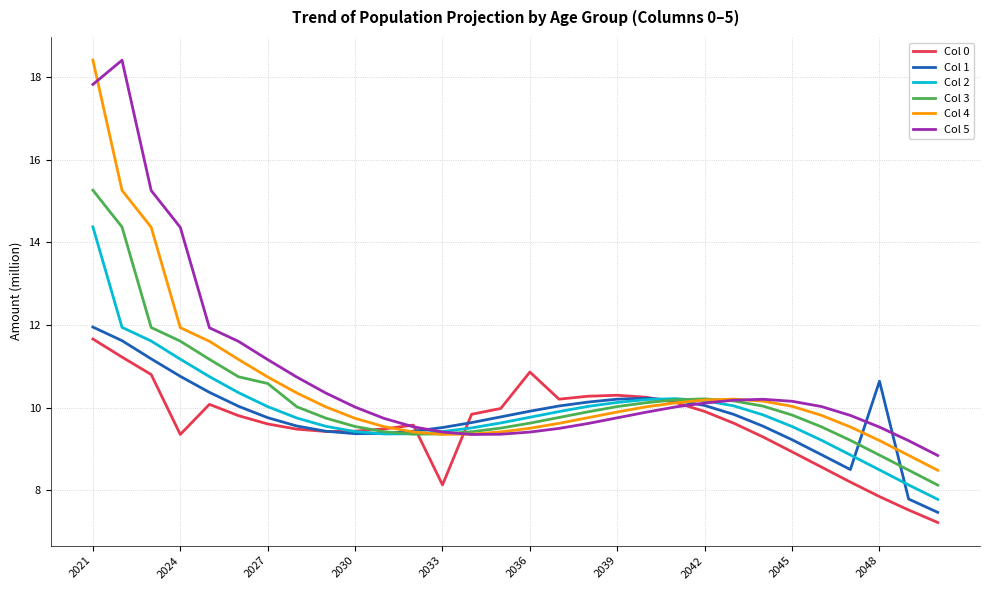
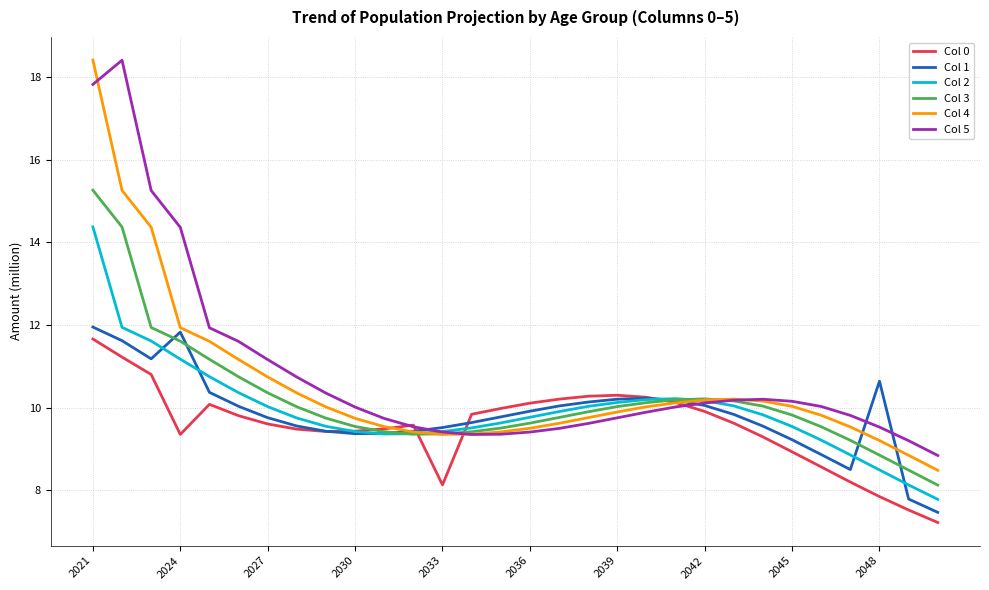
Col 1, 2024: 10.8 -> 11.8
Col 3, 2027: 10.6 -> 10.4
Col 0, 2036: 10.9 -> 10.1
